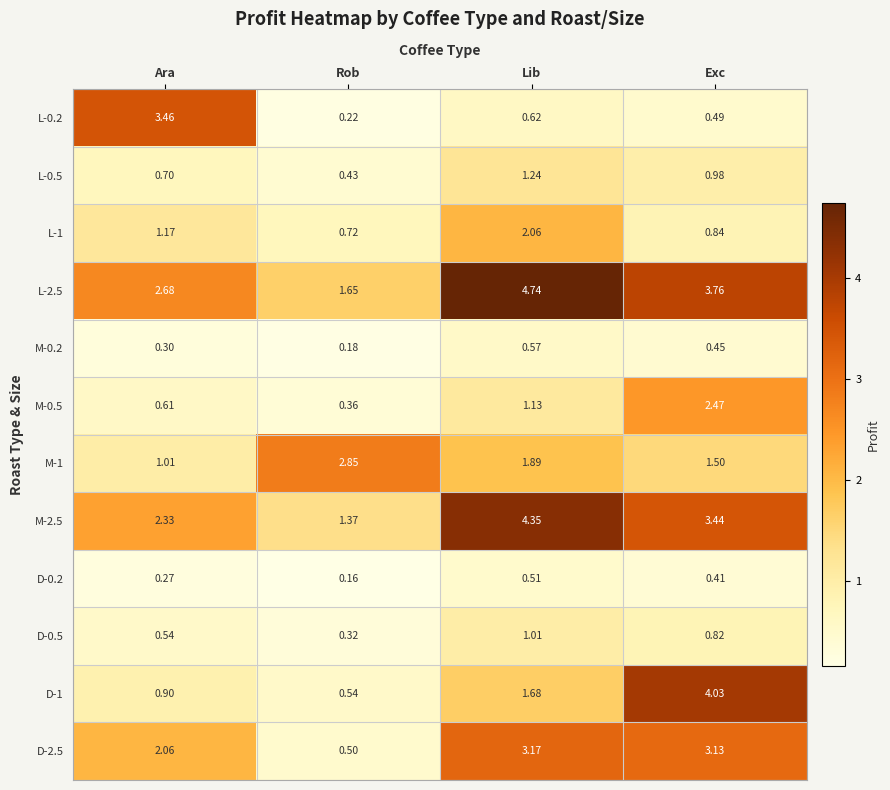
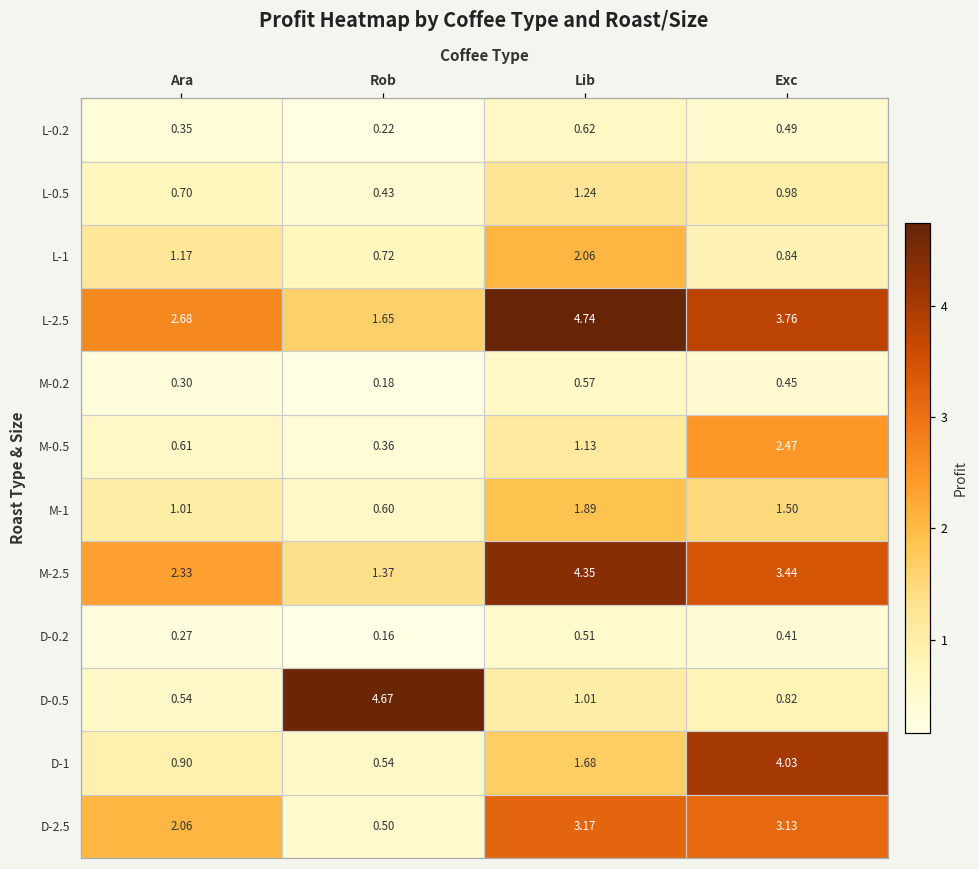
L-0.2, Ara: 3.46 -> 0.35
M-1, Rob: 2.85 -> 0.60
D-0.5, Rob: 0.32 -> 4.67
